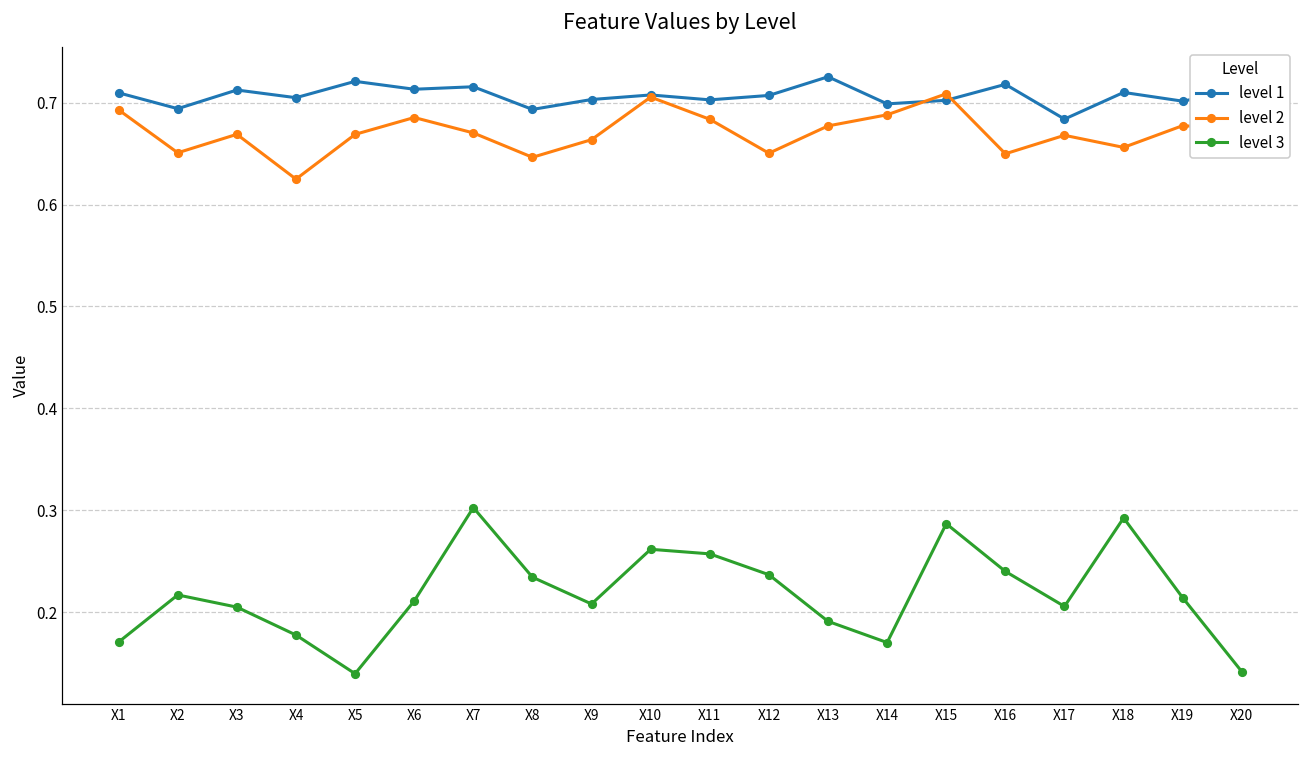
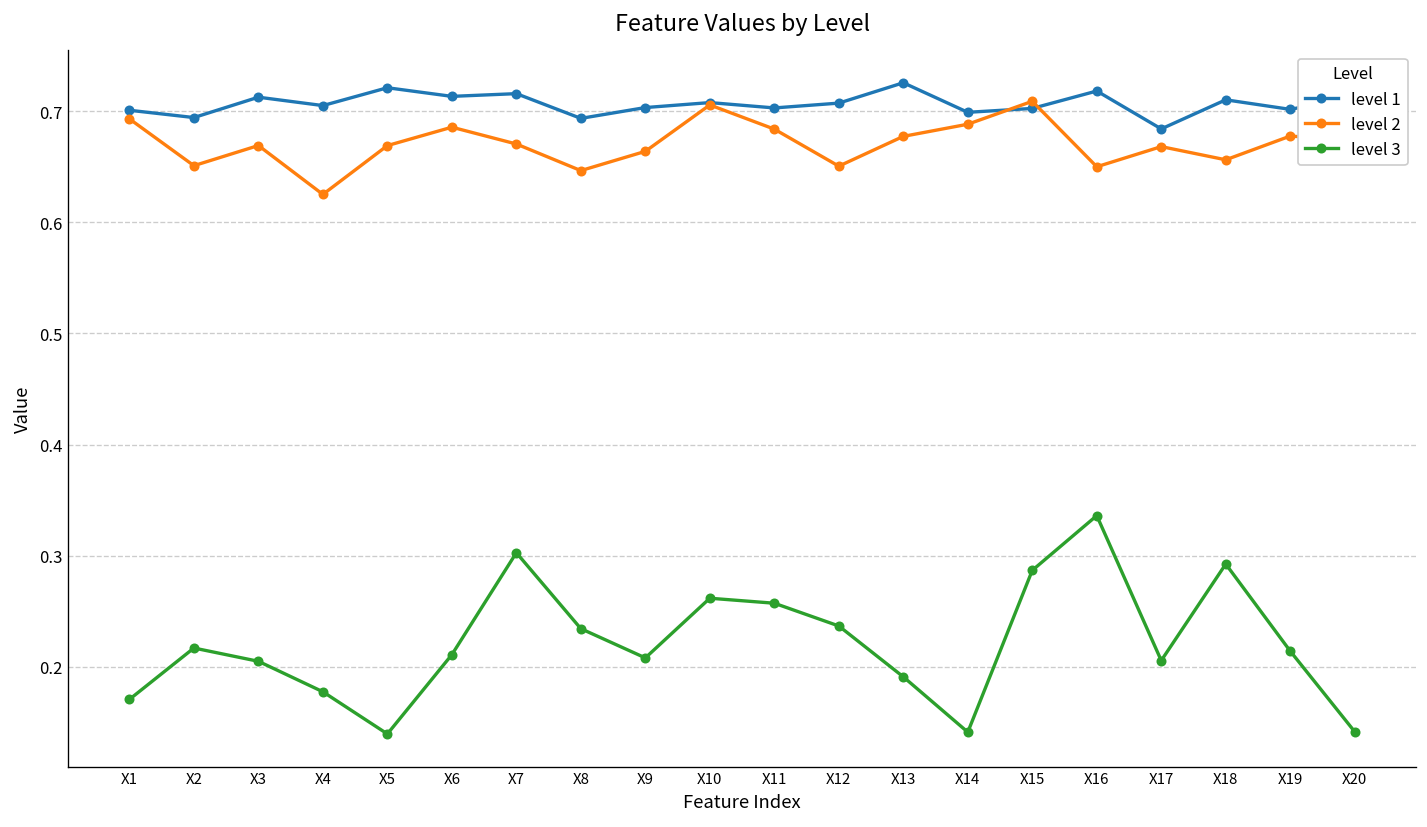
level 1, X1: 0.71 -> 0.70
level 3, X14: 0.17 -> 0.14
level 3, X16: 0.24 -> 0.34
